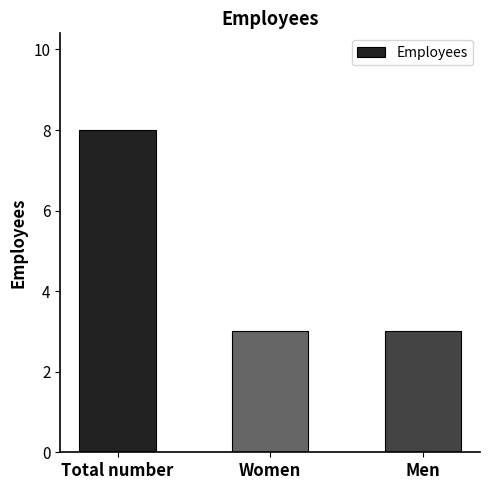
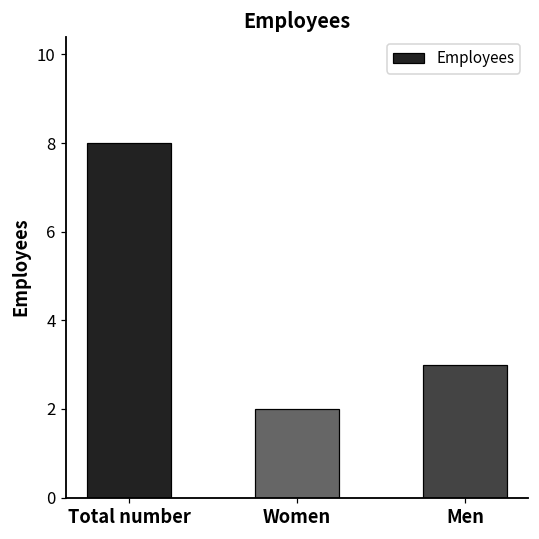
Women: 3 -> 2
